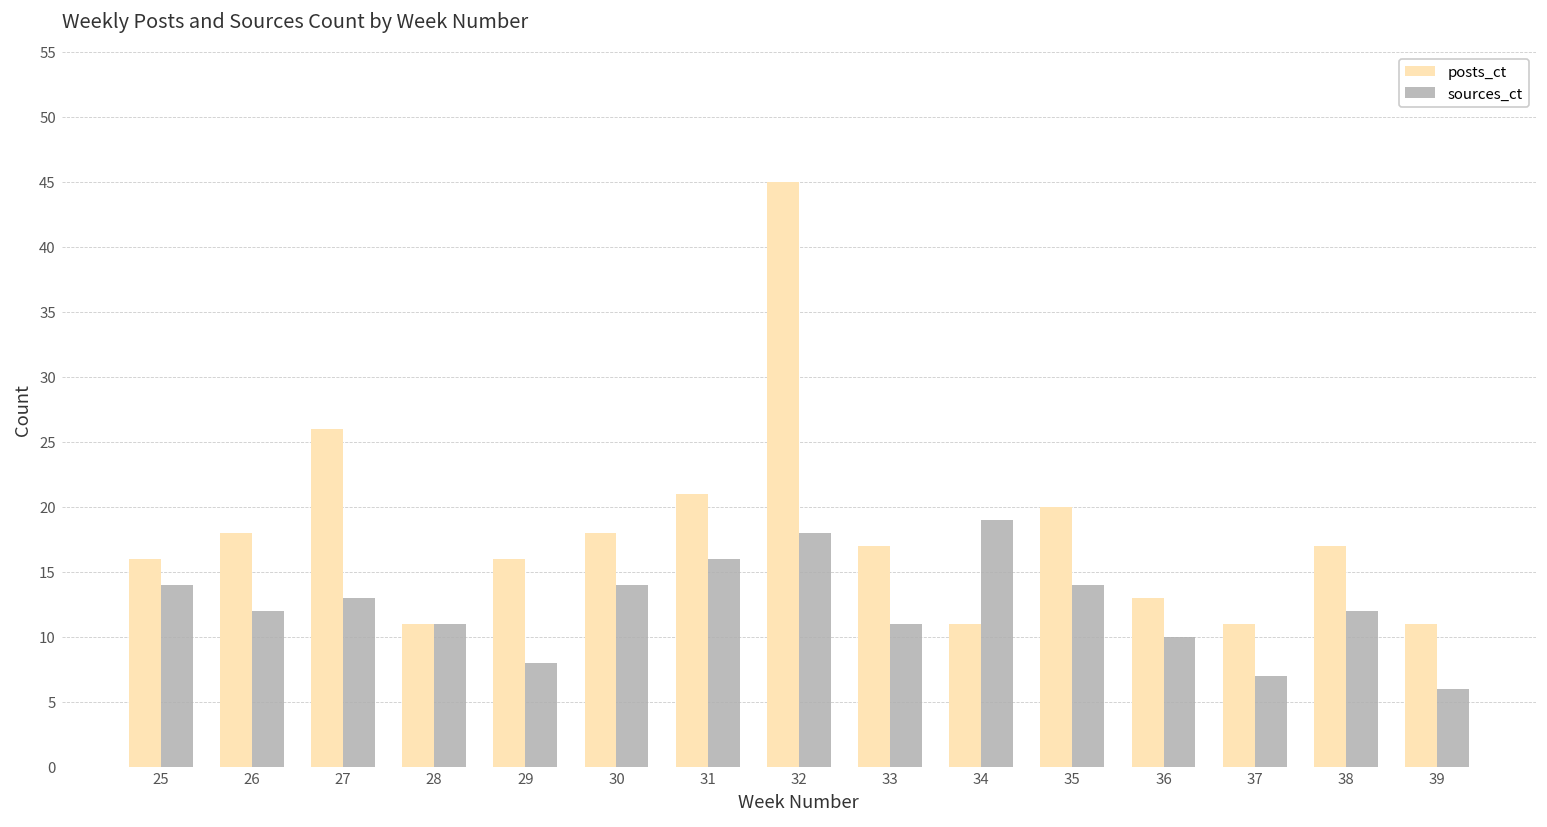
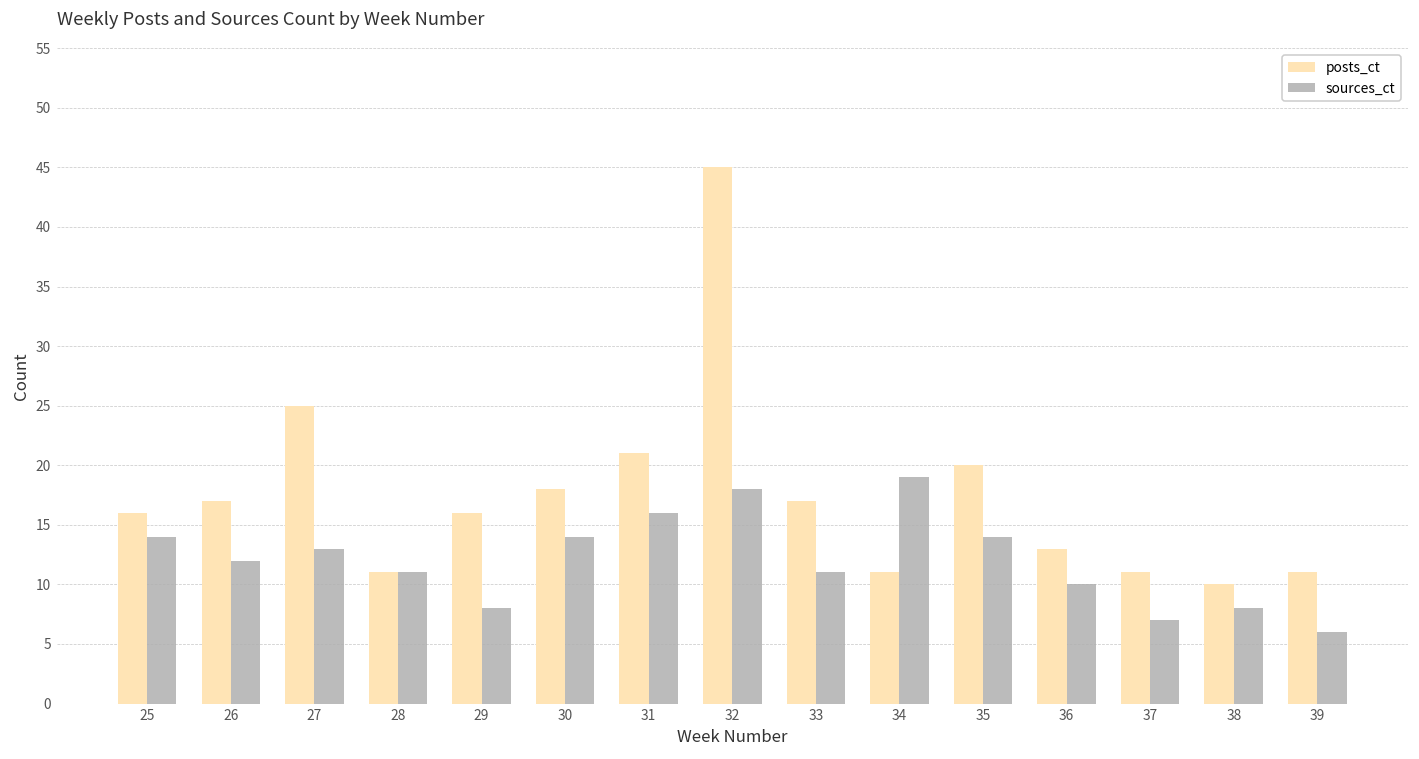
posts_ct, 26: 18 -> 17
posts_ct, 27: 26 -> 25
posts_ct, 38: 17 -> 10
sources_ct, 38: 12 -> 8
